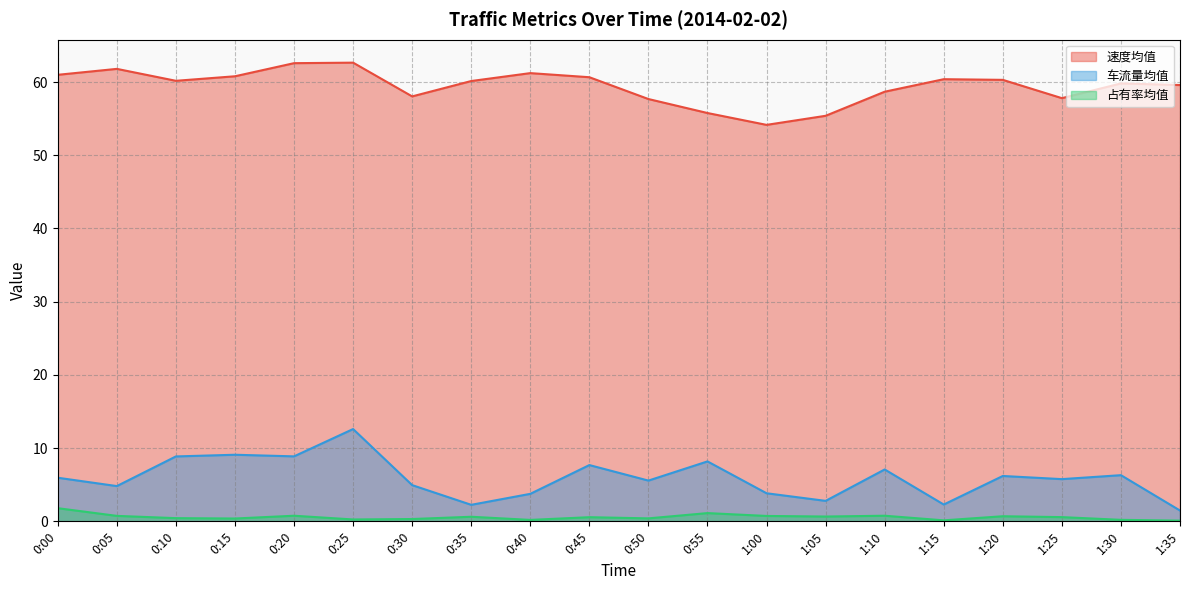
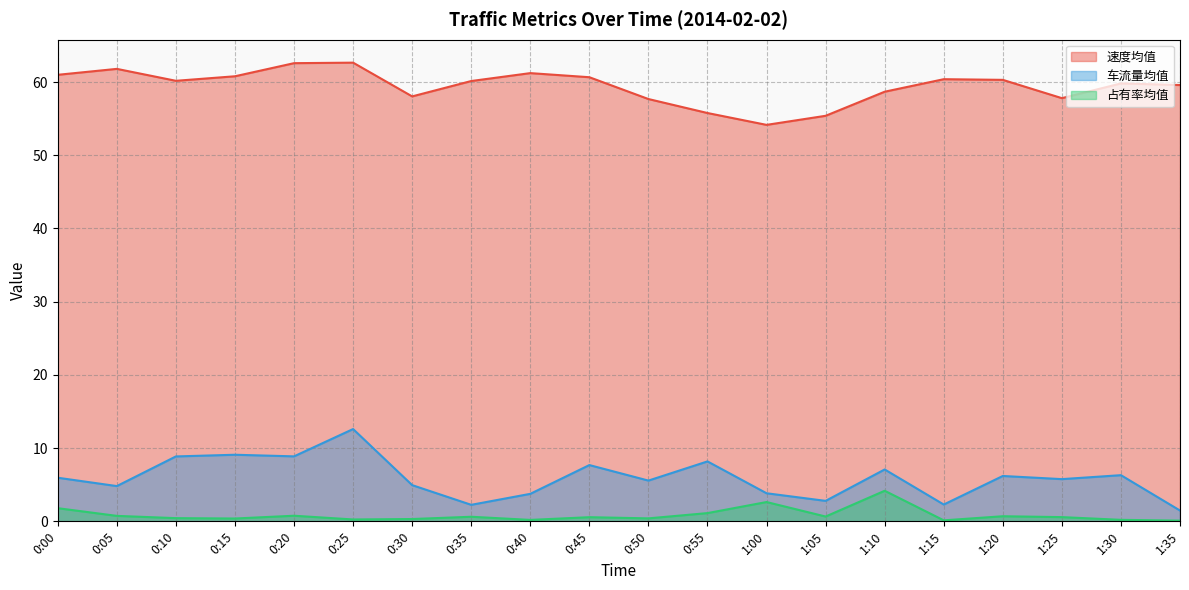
占有率均值, 1:00: 1 -> 3
占有率均值, 1:10: 1 -> 4
